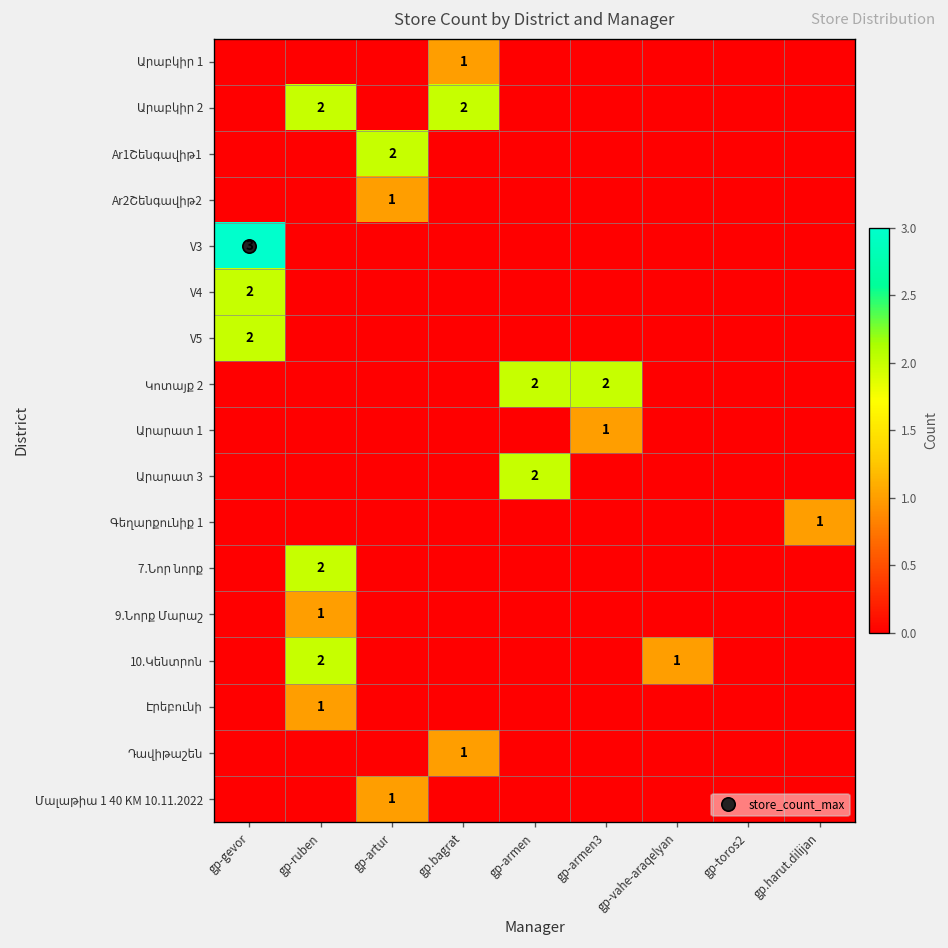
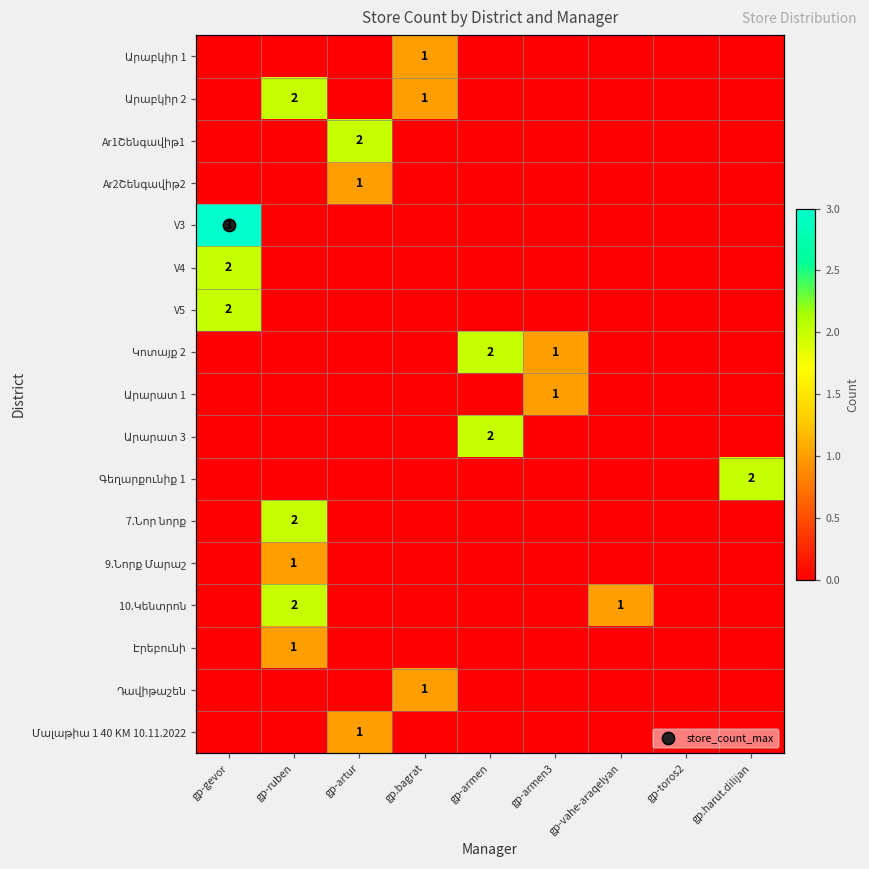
Արաբկիր 2, gp.bagrat: 2 -> 1
Կոտայք 2, gp-armen3: 2 -> 1
Գեղարքունիք 1, gp.harut.dilijan: 1 -> 2
